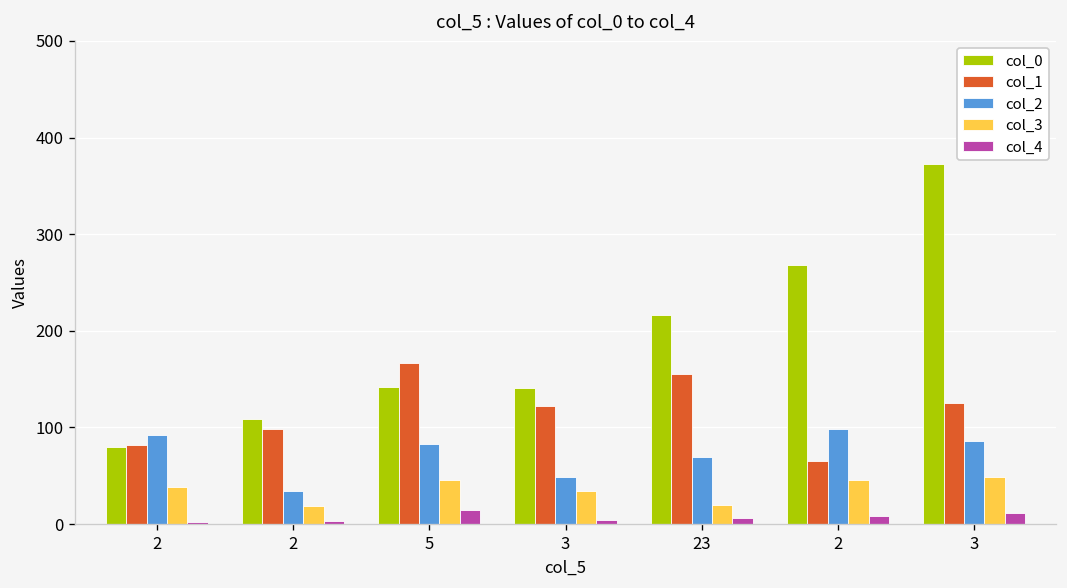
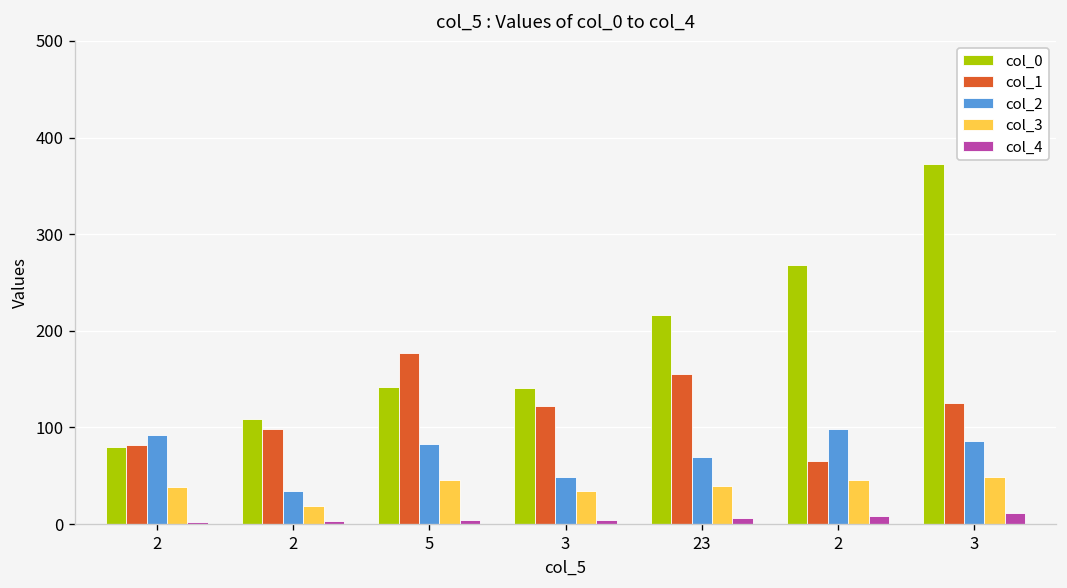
col_1, 5: 170 -> 180
col_4, 5: 20 -> 0
col_3, 23: 20 -> 40
